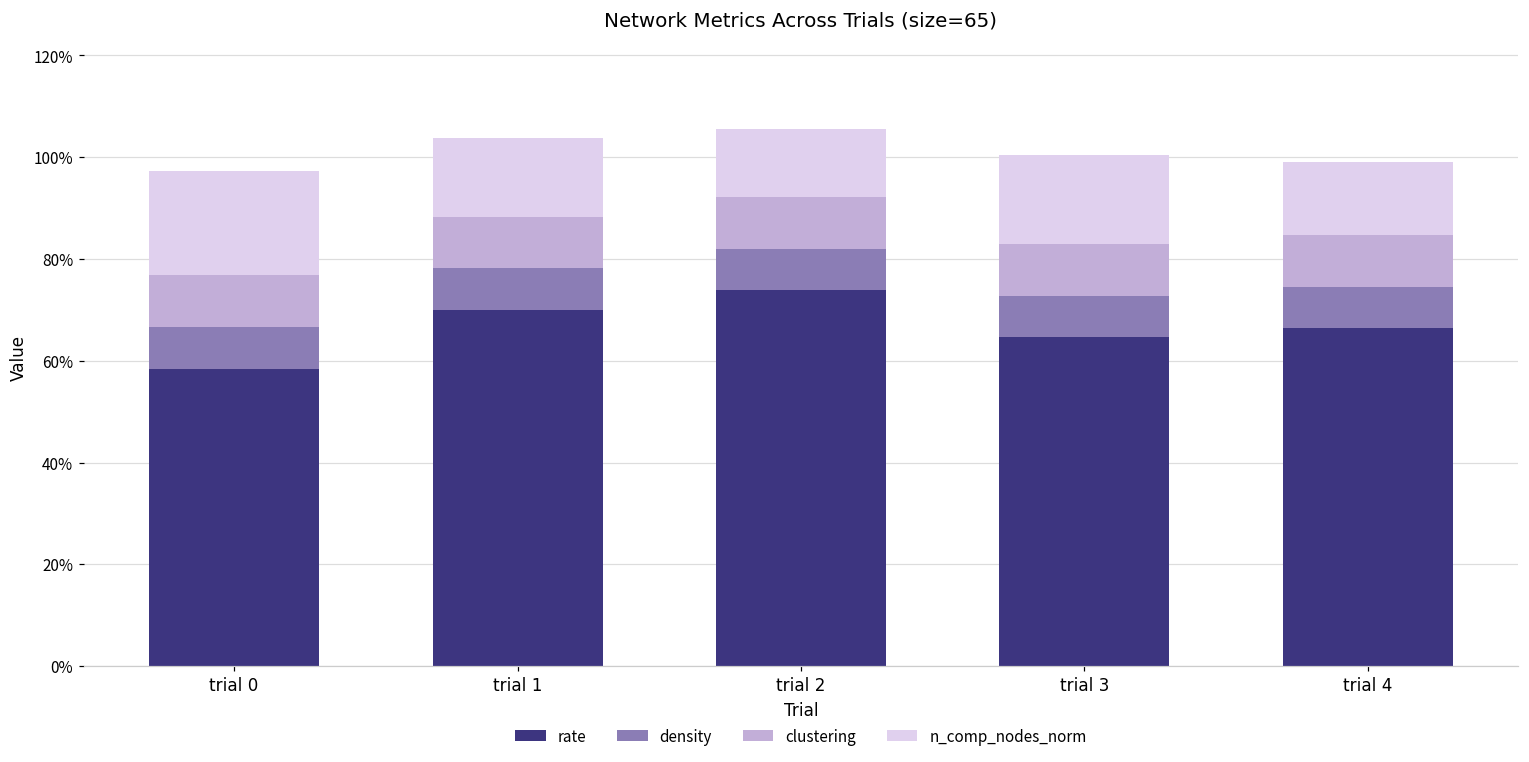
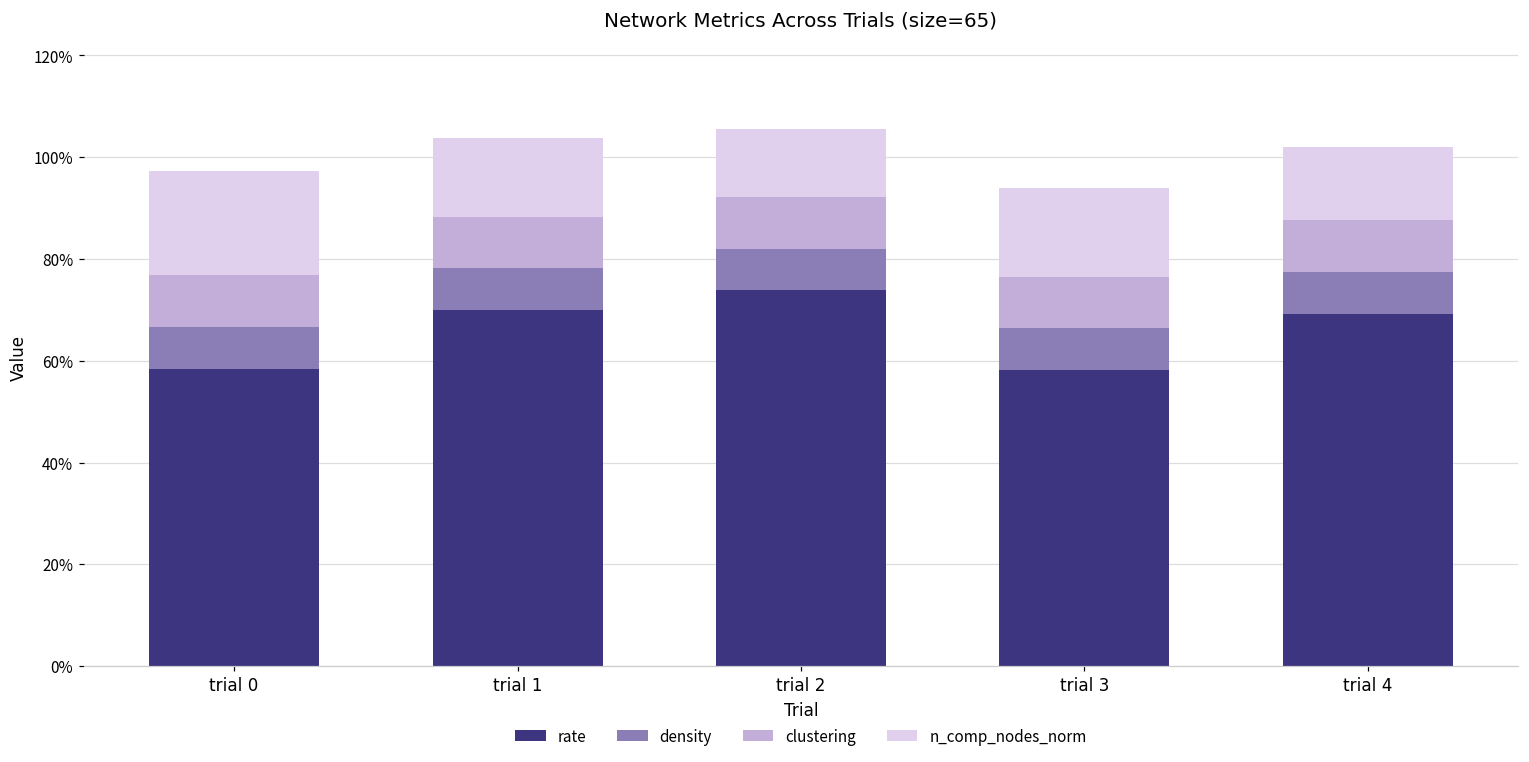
rate, trial 3: 65% -> 58%
rate, trial 4: 66% -> 69%
